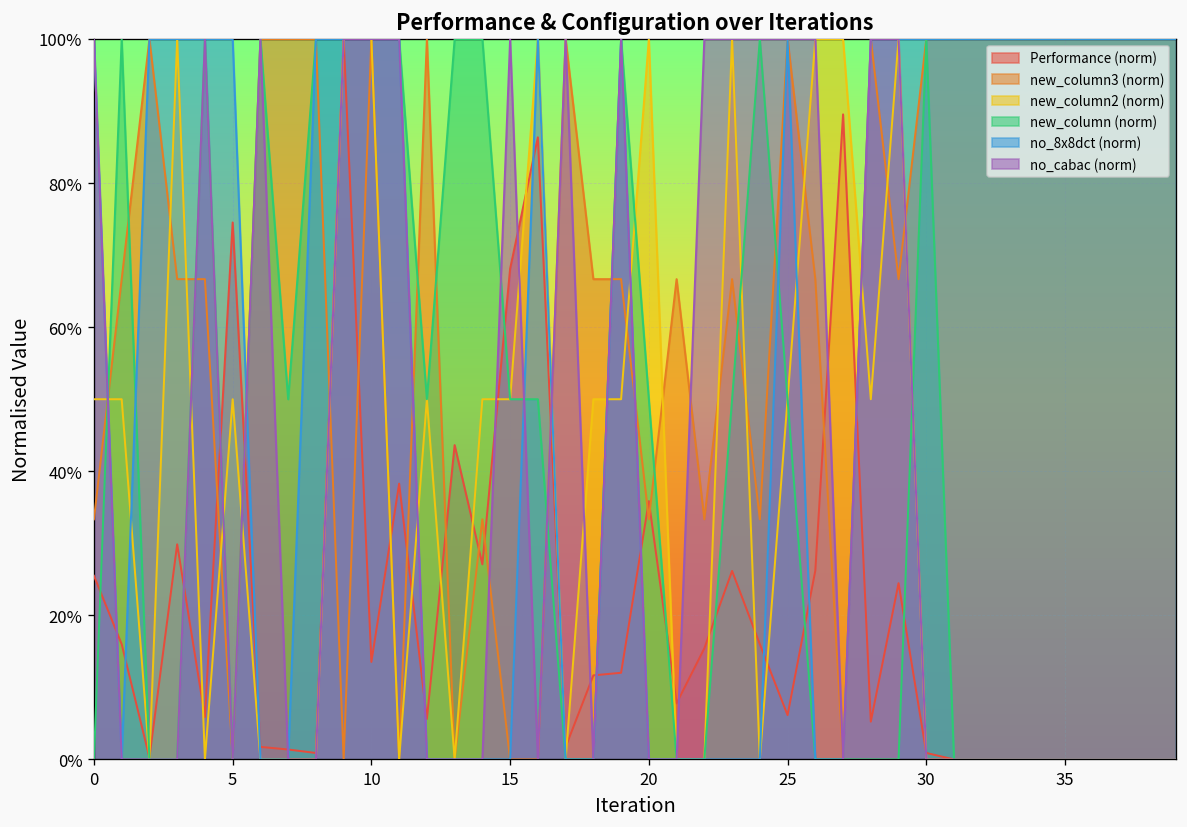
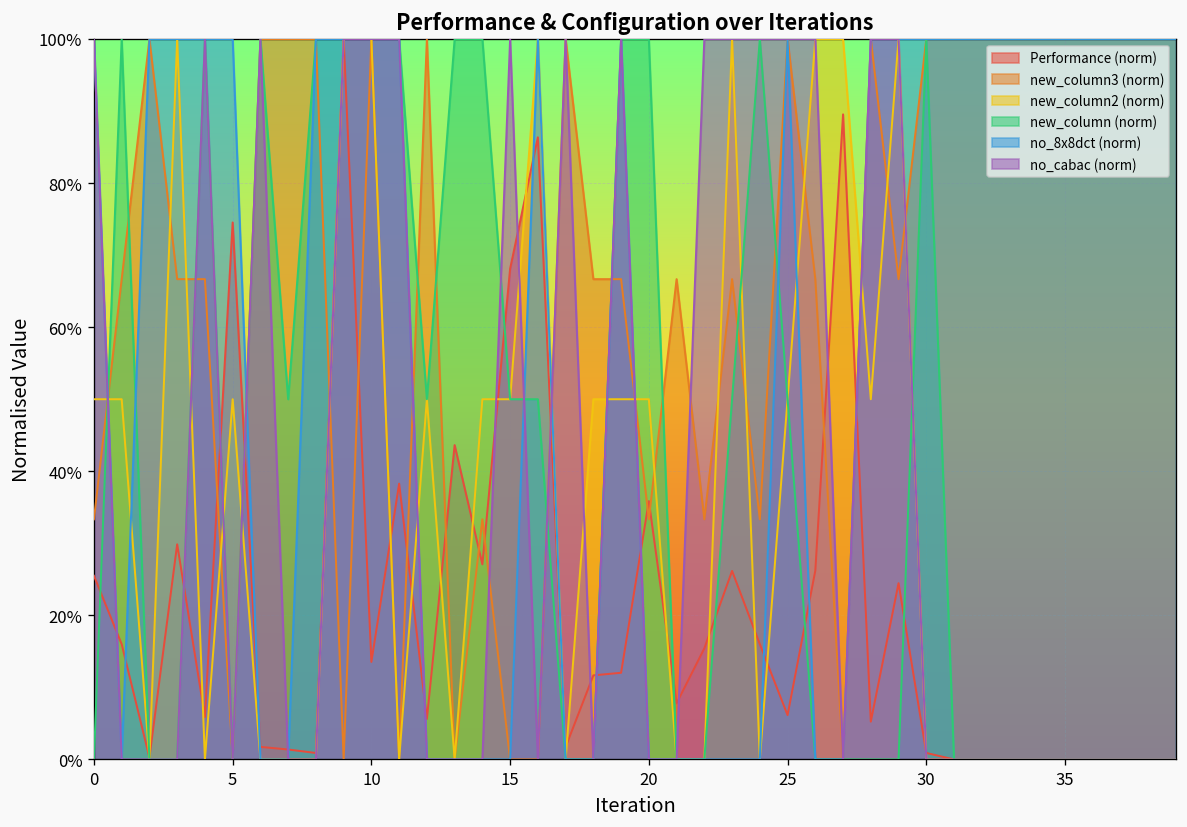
new_column2 (norm), 20: 100% -> 50%
new_column (norm), 20: 50% -> 100%
